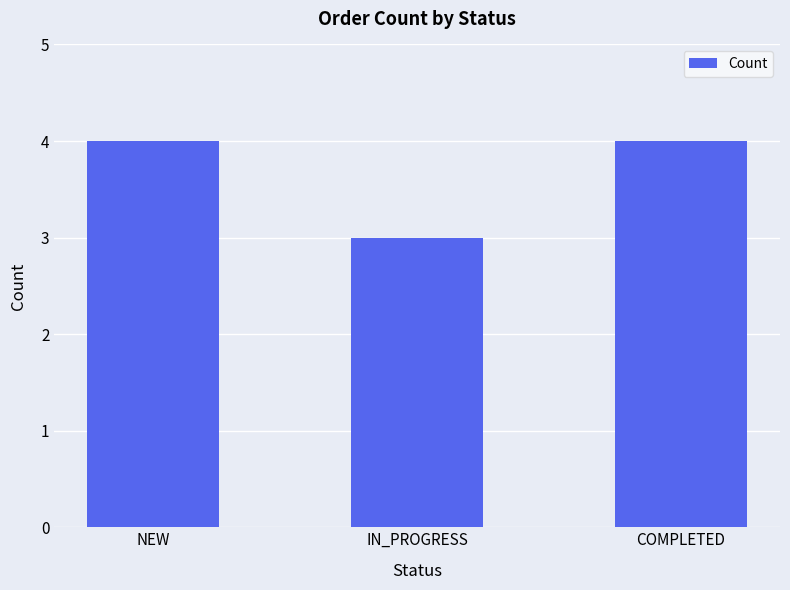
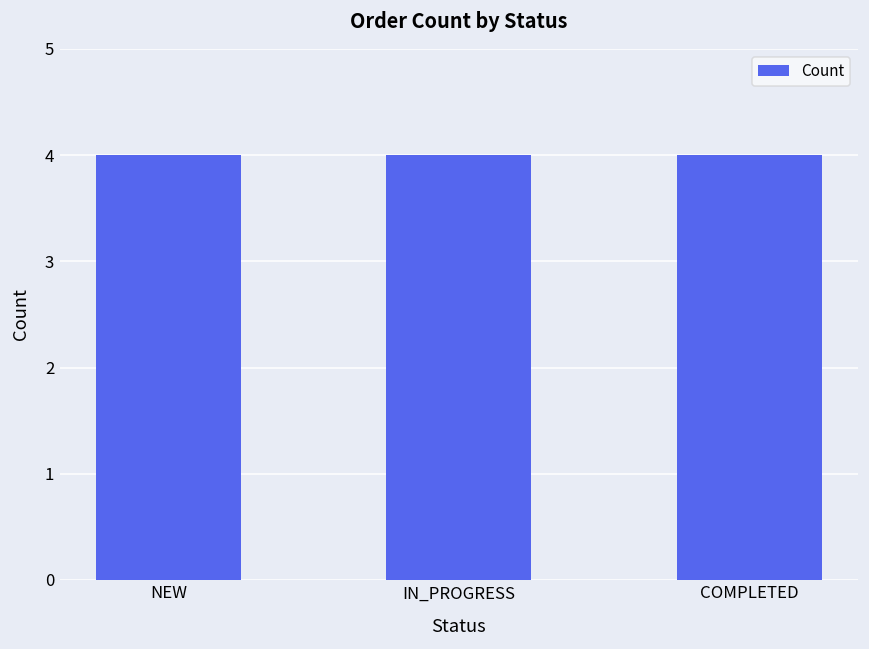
IN_PROGRESS: 3 -> 4
